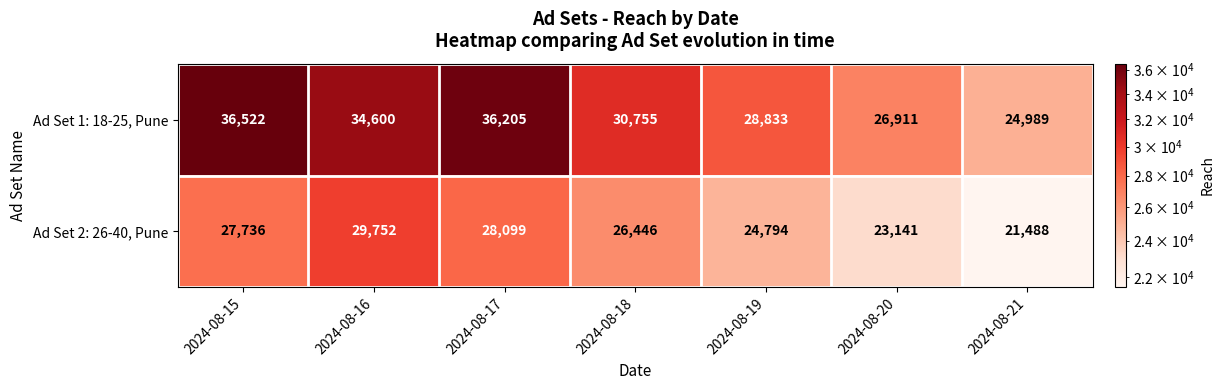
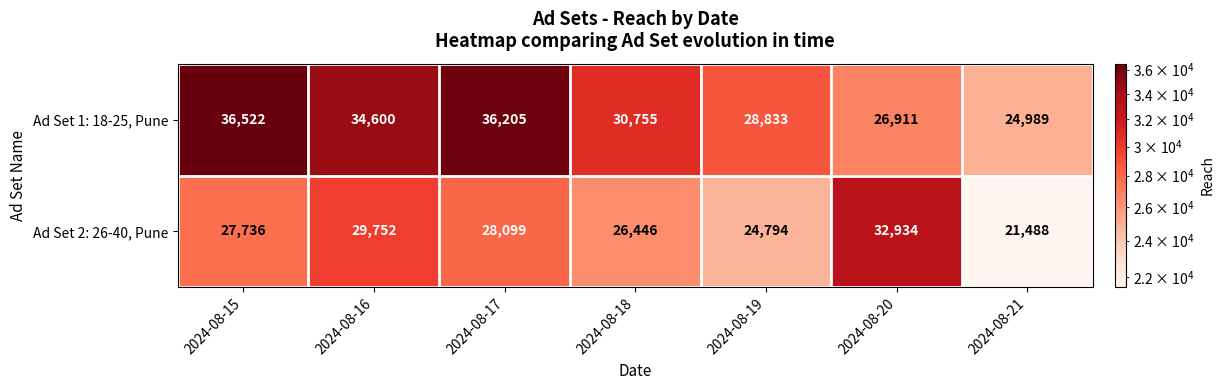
Ad Set 2: 26-40, Pune, 2024-08-20: 23,141 -> 32,934
